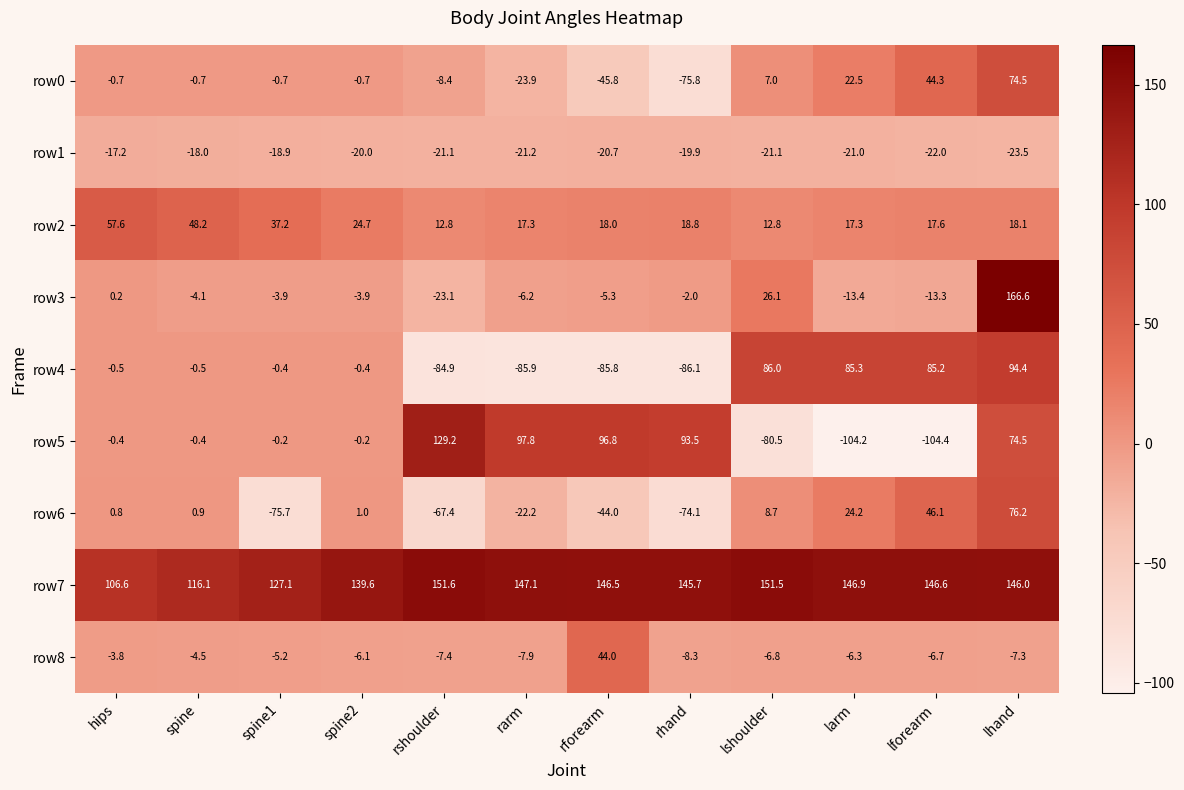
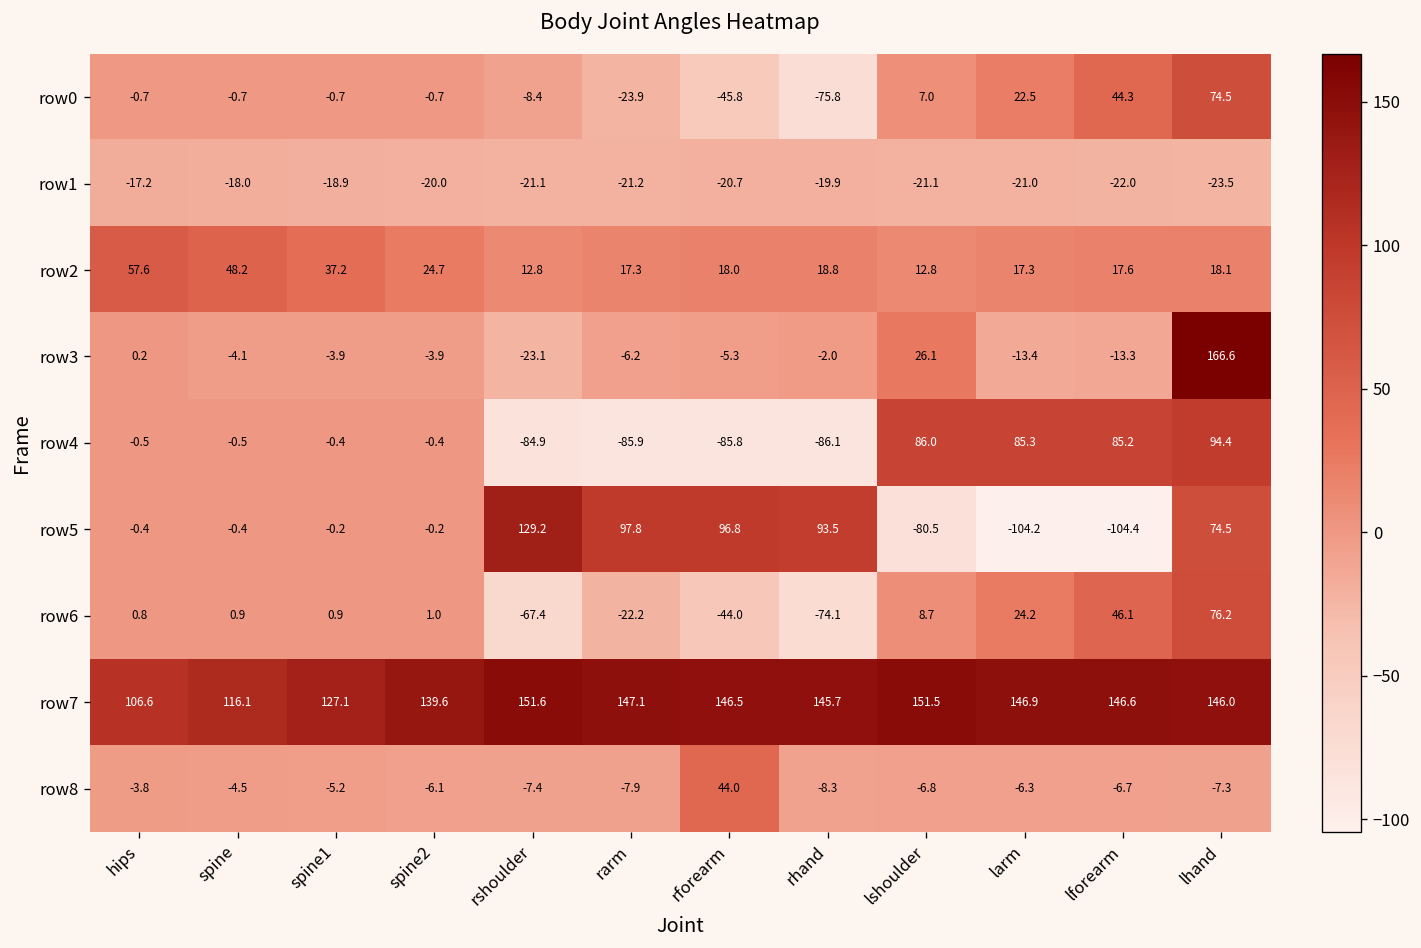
row6, spine1: -75.7 -> 0.9
